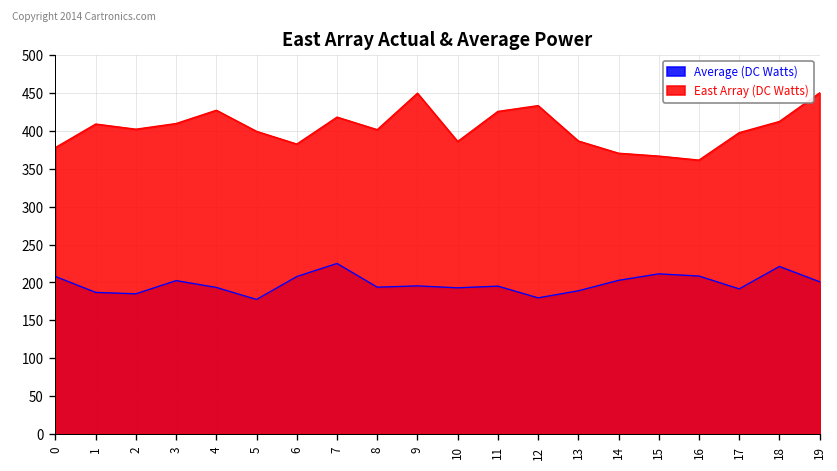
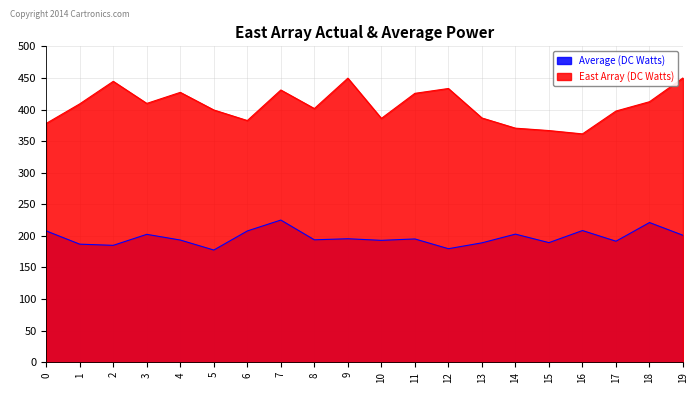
East Array (DC Watts), 2: 400 -> 440
East Array (DC Watts), 7: 420 -> 430
Average (DC Watts), 15: 210 -> 190
